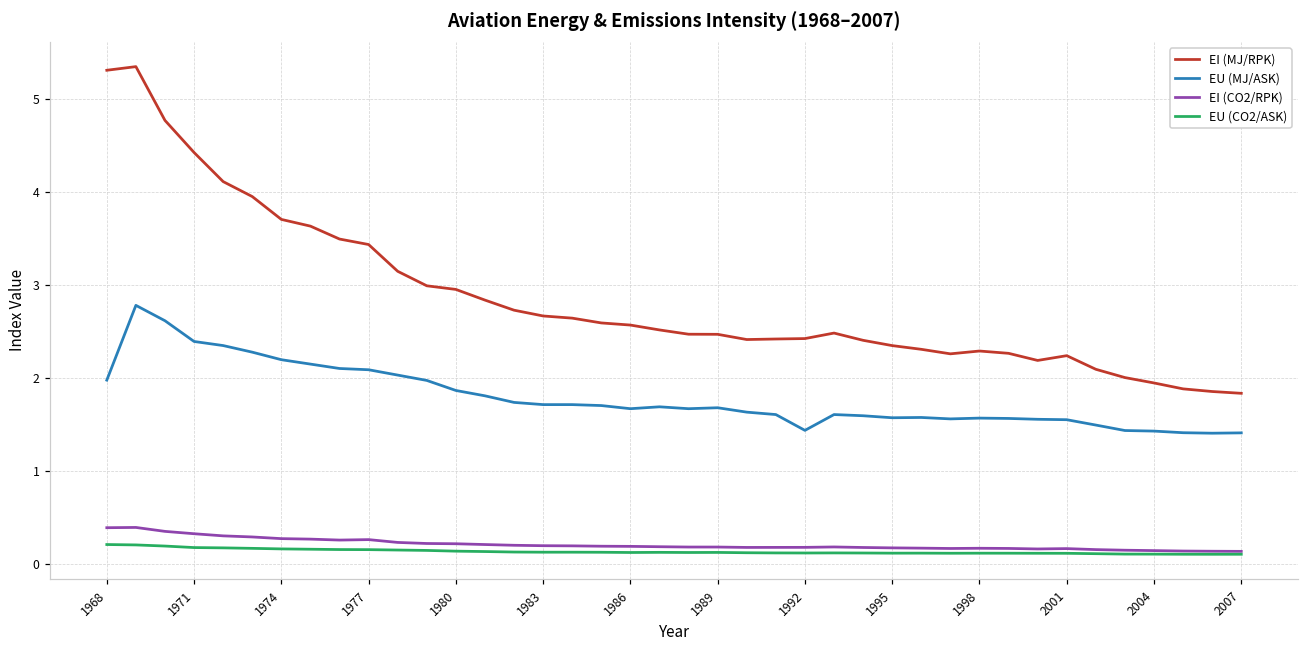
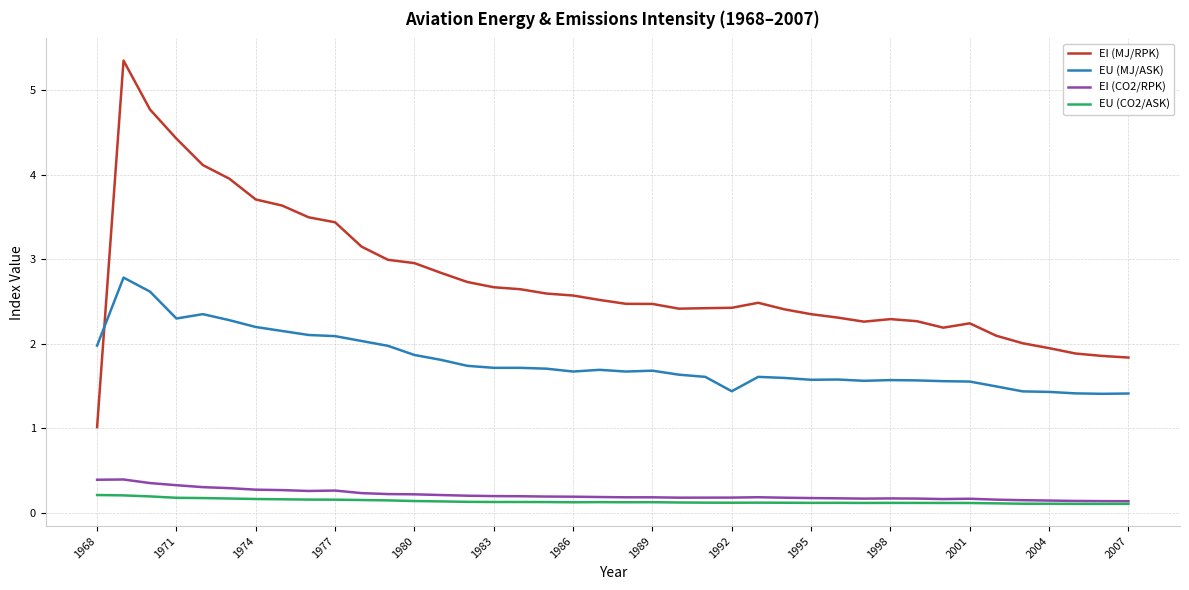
EI (MJ/RPK), 1968: 5.3 -> 1.0
EU (MJ/ASK), 1971: 2.4 -> 2.3
